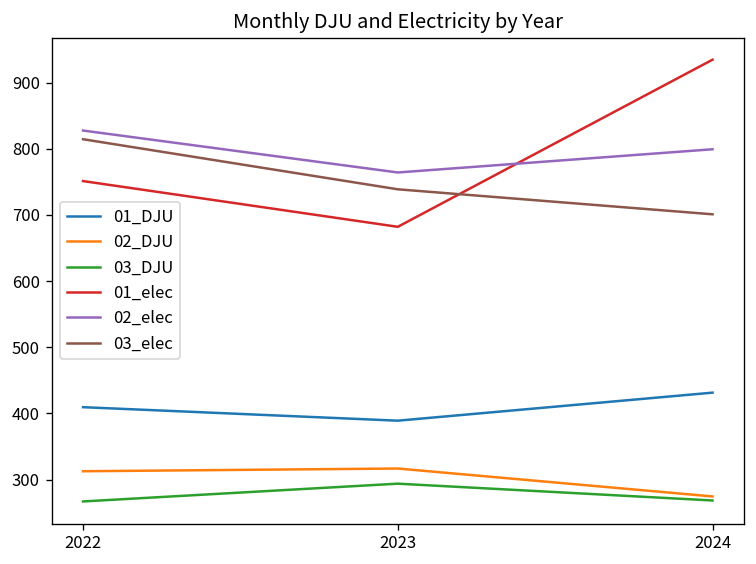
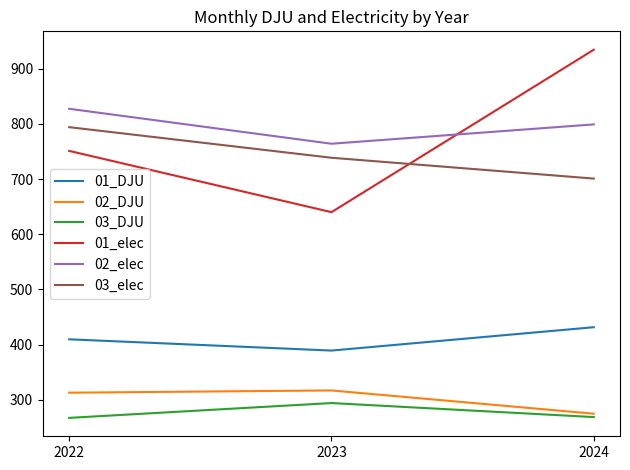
03_elec, 2022: 810 -> 790
01_elec, 2023: 680 -> 640
